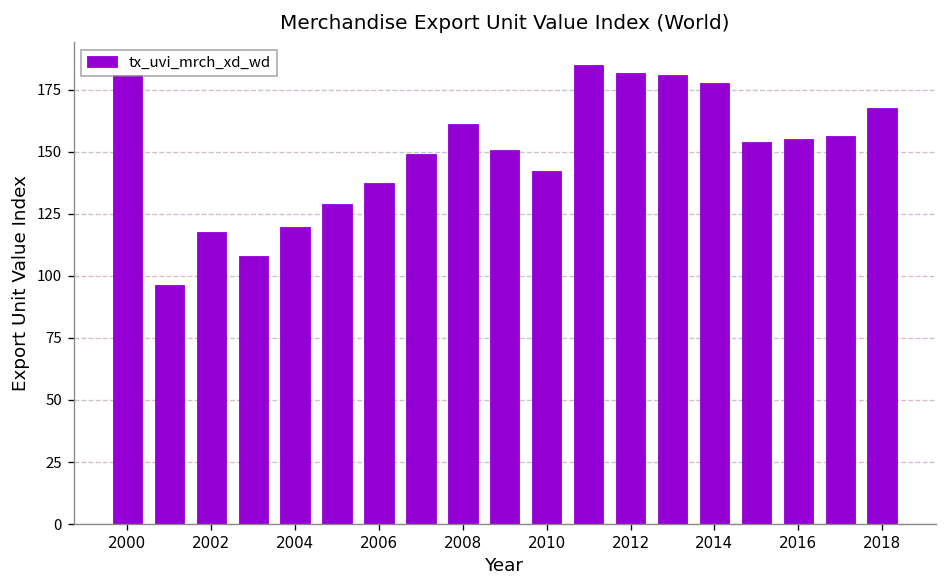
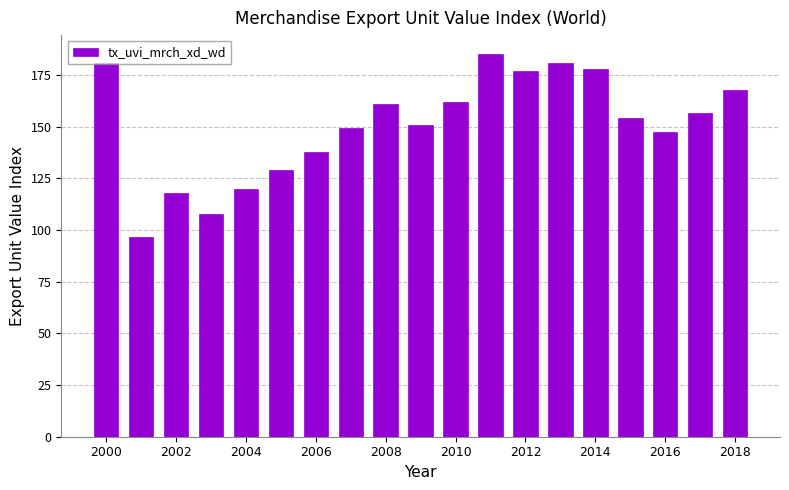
2010: 142 -> 162
2012: 182 -> 177
2016: 155 -> 147
